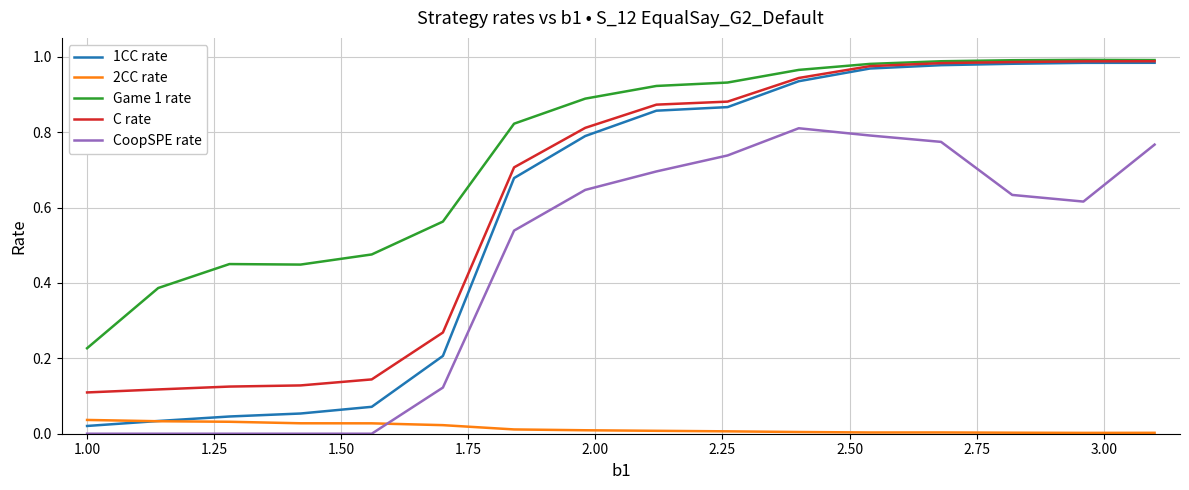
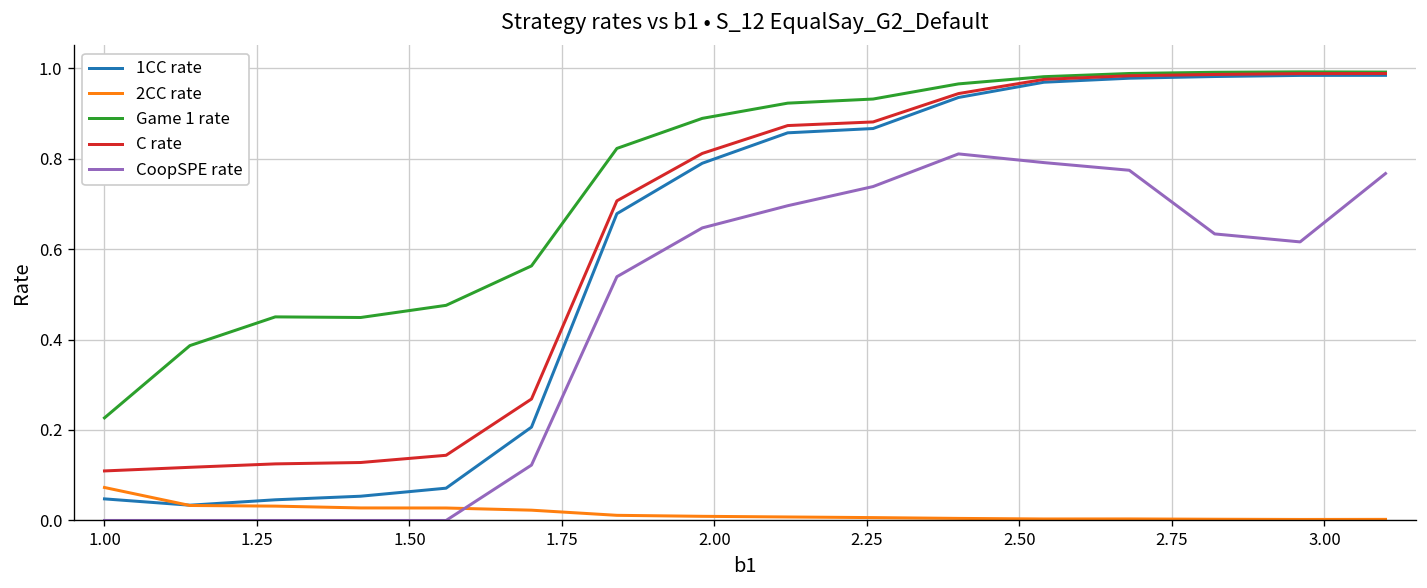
1CC rate, 1.00: 0.02 -> 0.05
2CC rate, 1.00: 0.04 -> 0.07
